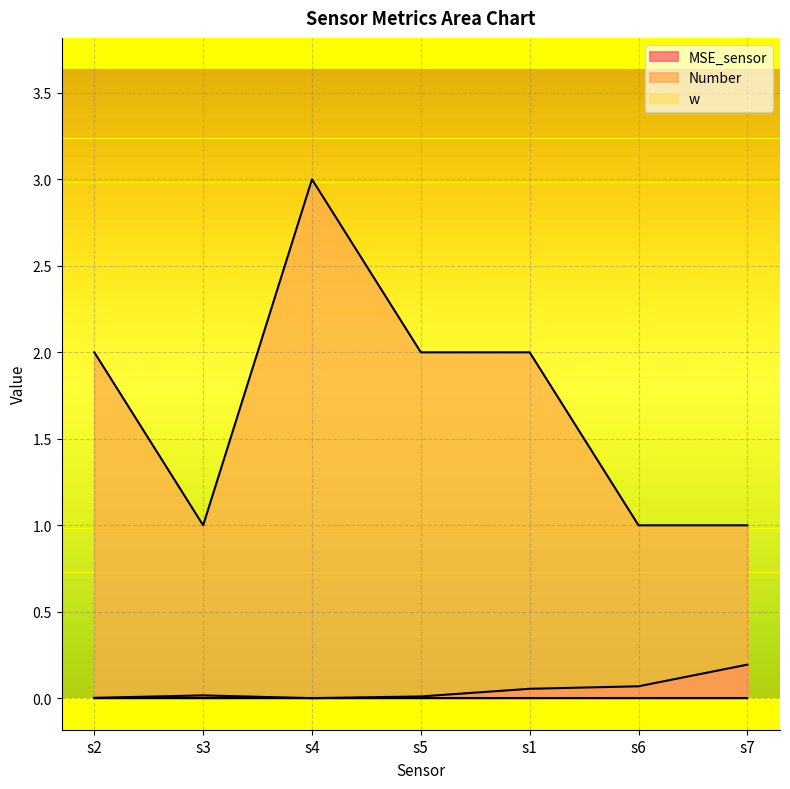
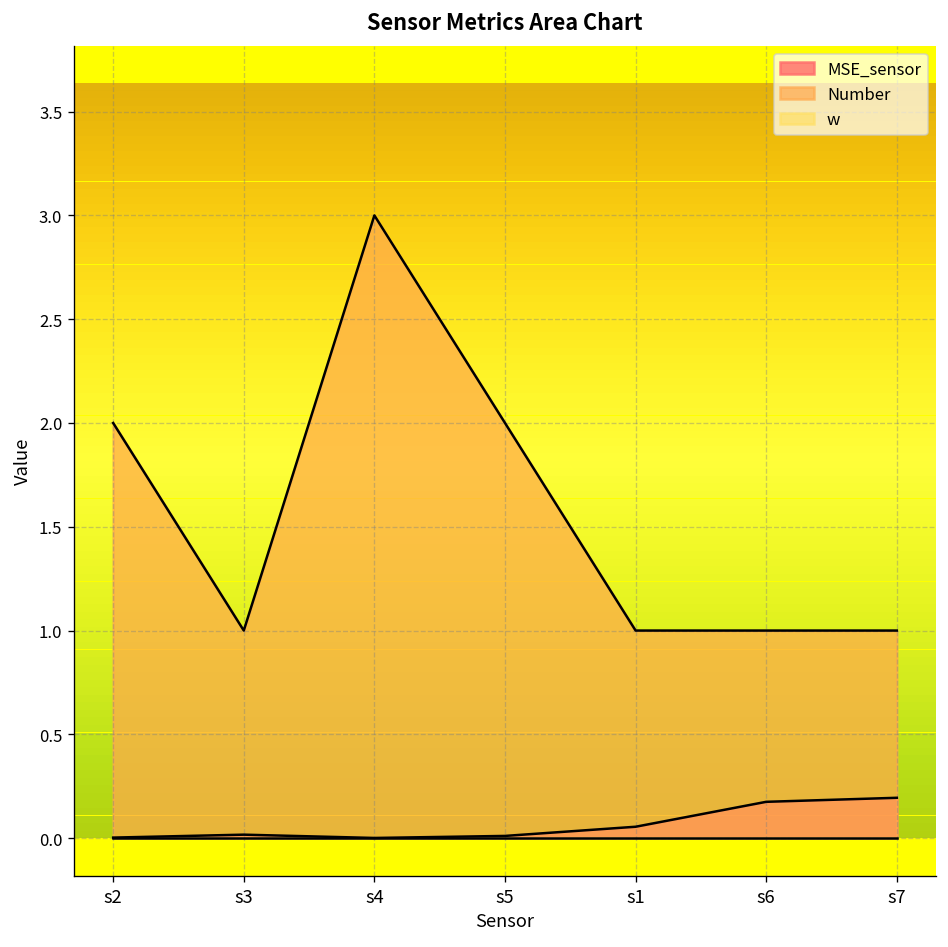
Number, s1: 2 -> 1
MSE_sensor, s6: 0.07 -> 0.17
